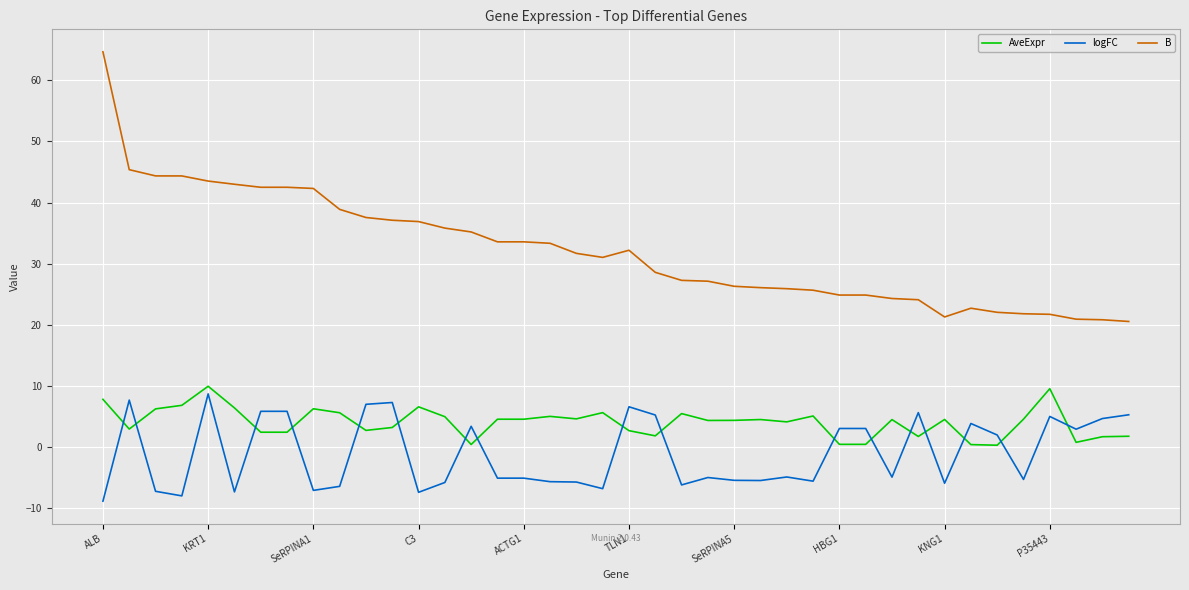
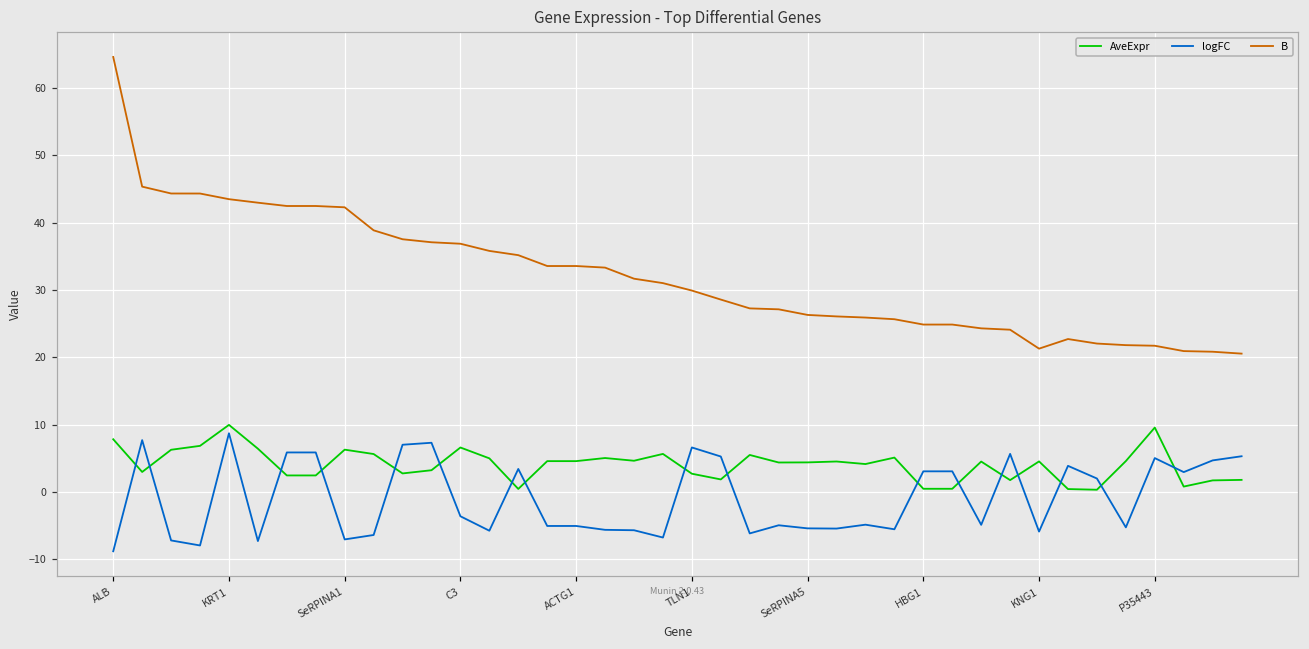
logFC, C3: -7 -> -4
B, TLN1: 32 -> 30
